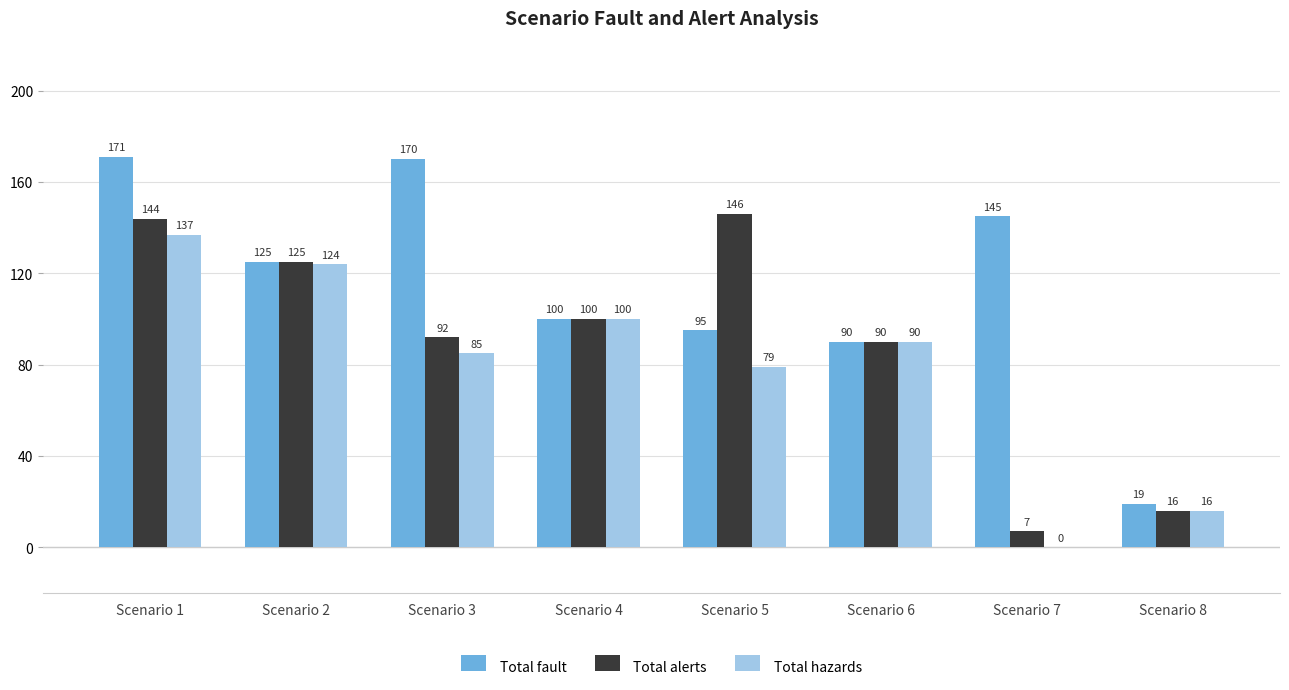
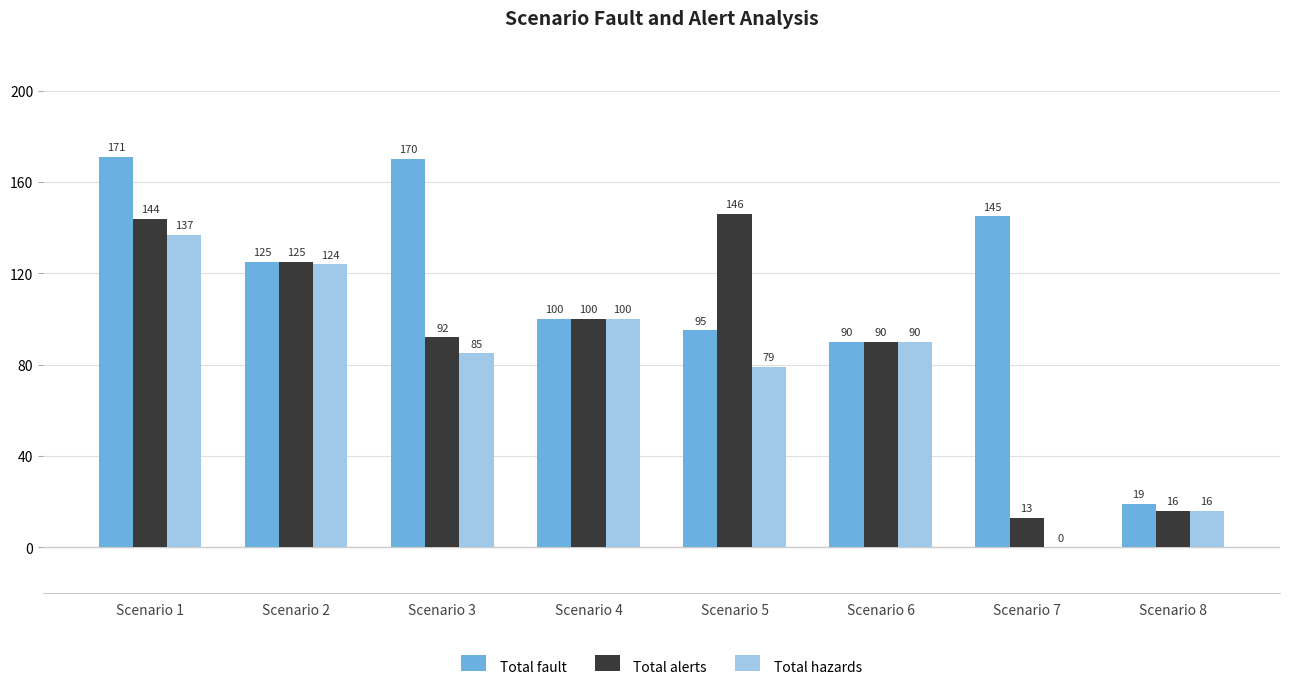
Total alerts, Scenario 7: 7 -> 13
